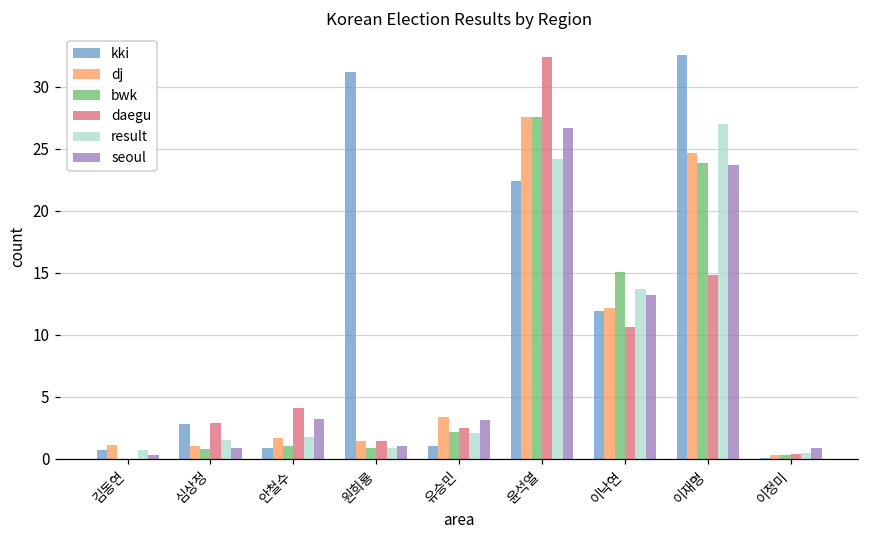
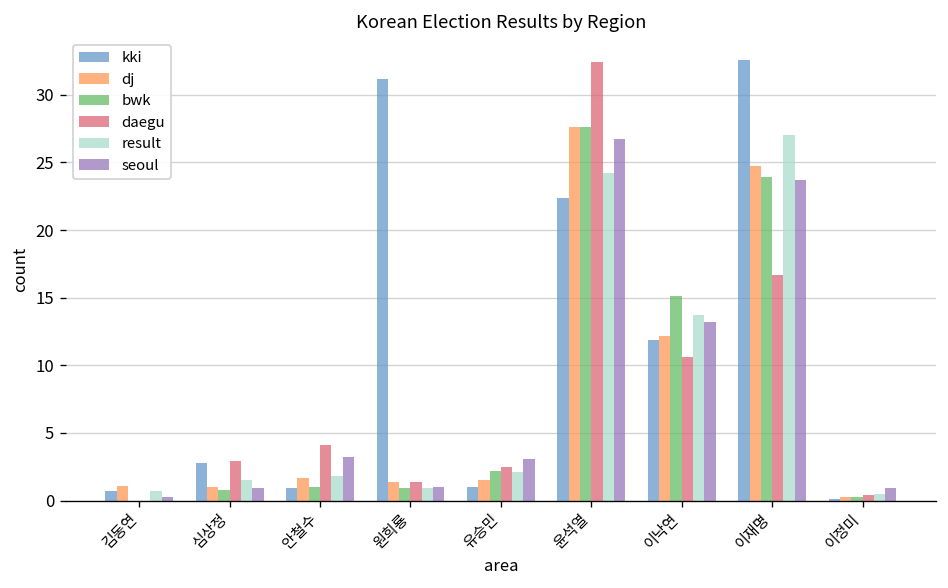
dj, 유승민: 3.4 -> 1.5
daegu, 이재명: 14.8 -> 16.7
